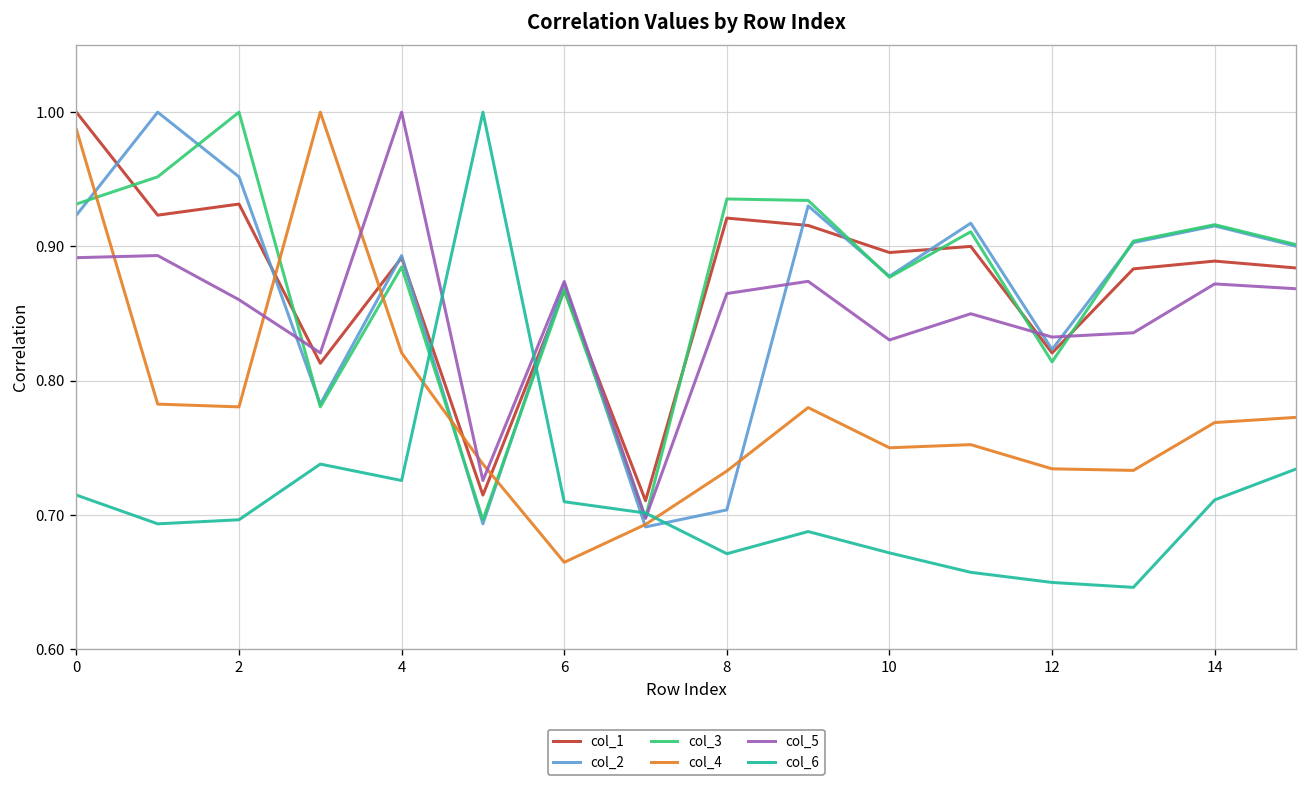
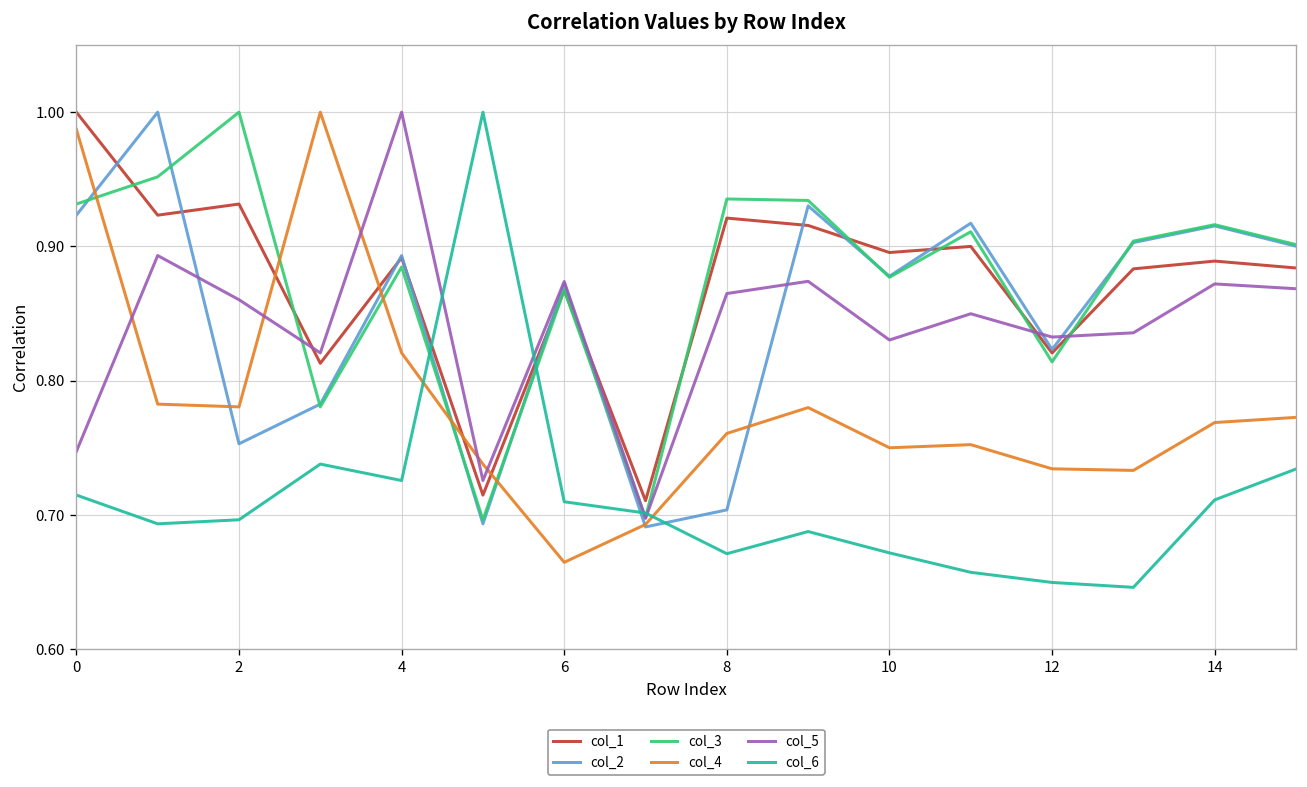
col_5, 0: 0.892 -> 0.747
col_2, 2: 0.952 -> 0.753
col_4, 8: 0.733 -> 0.761
